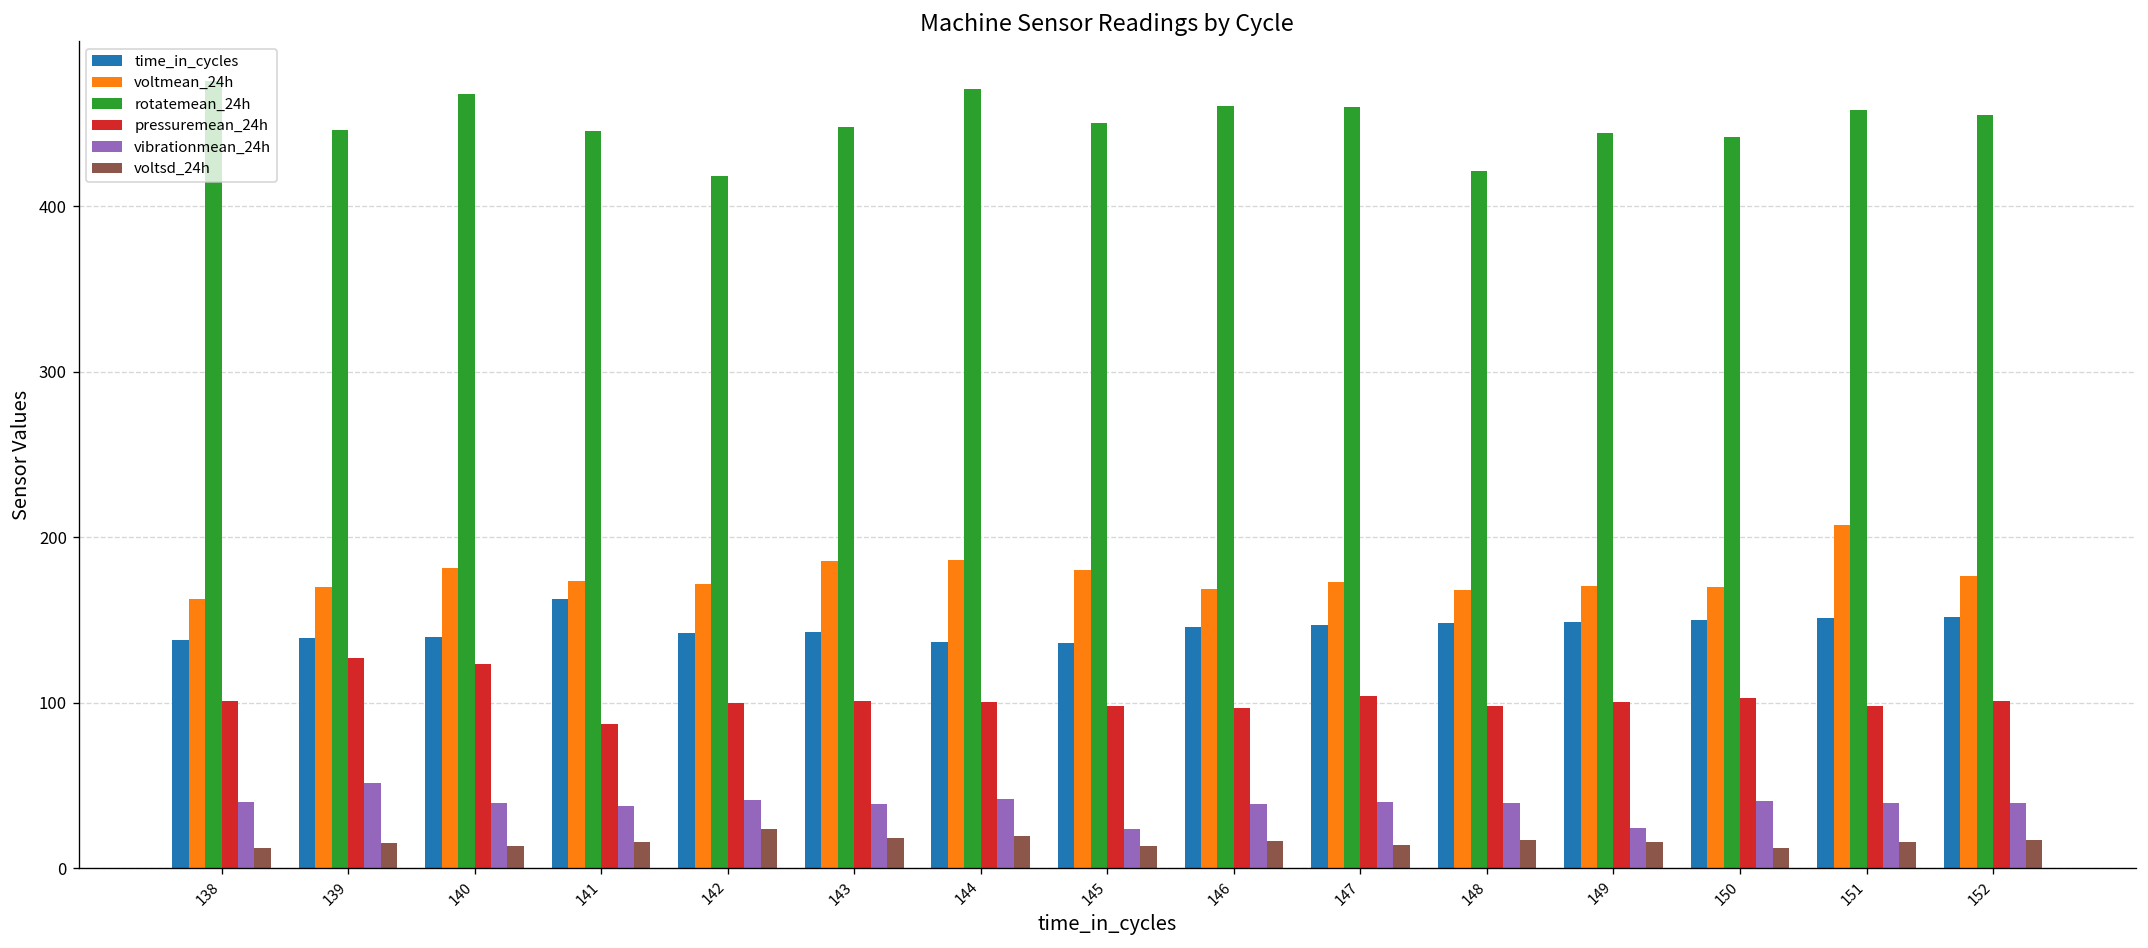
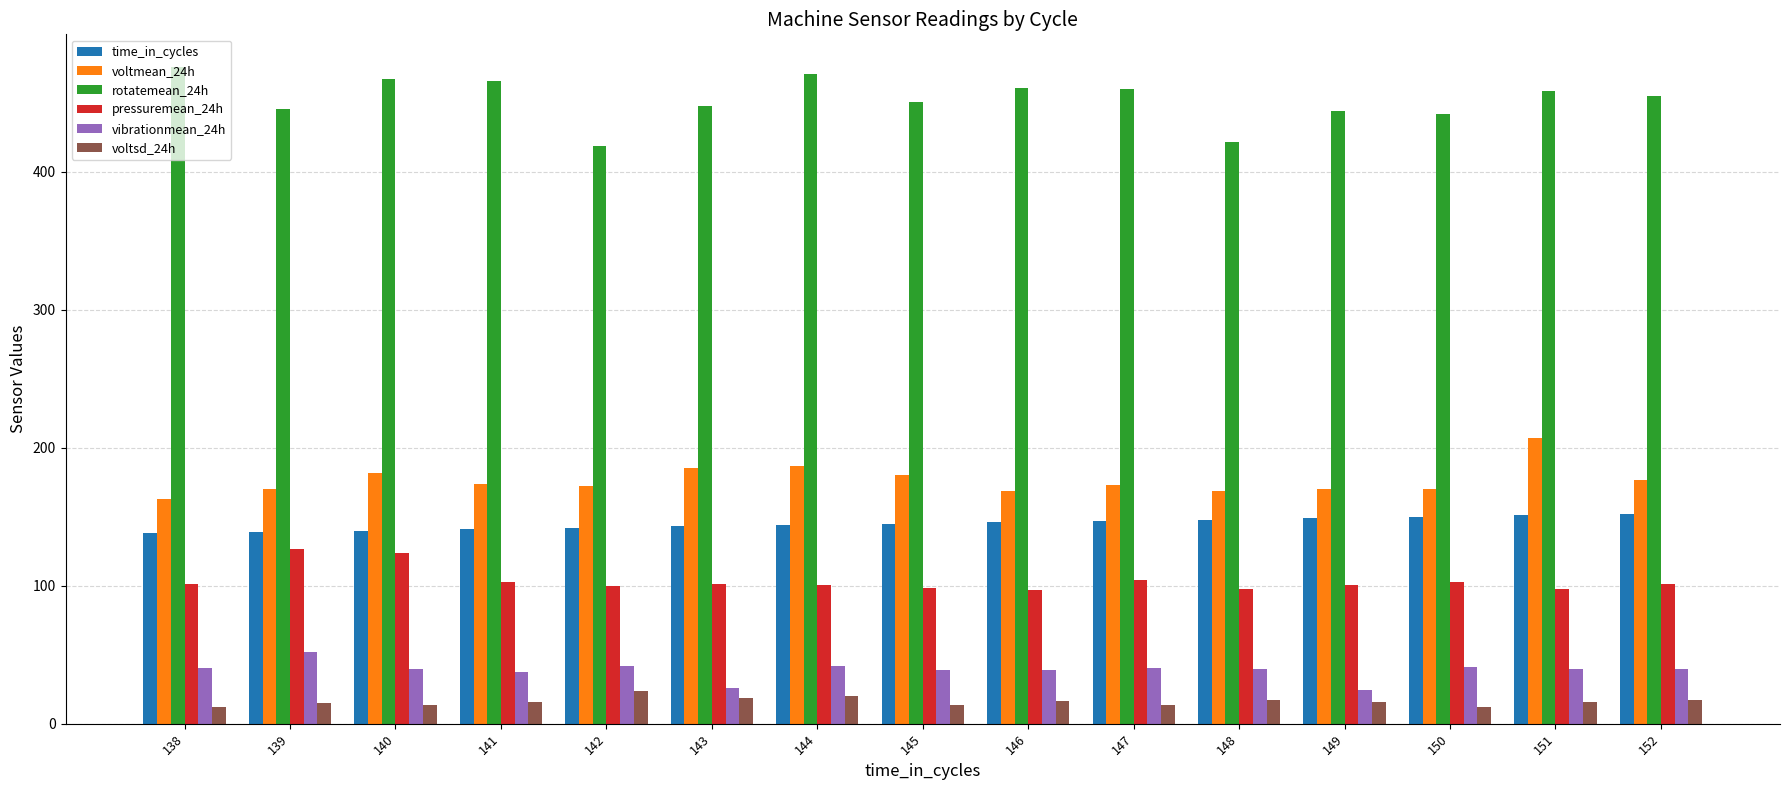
time_in_cycles, 141: 163 -> 141
rotatemean_24h, 141: 446 -> 466
pressuremean_24h, 141: 88 -> 103
vibrationmean_24h, 143: 39 -> 26
time_in_cycles, 144: 137 -> 144
time_in_cycles, 145: 136 -> 145
vibrationmean_24h, 145: 24 -> 39
